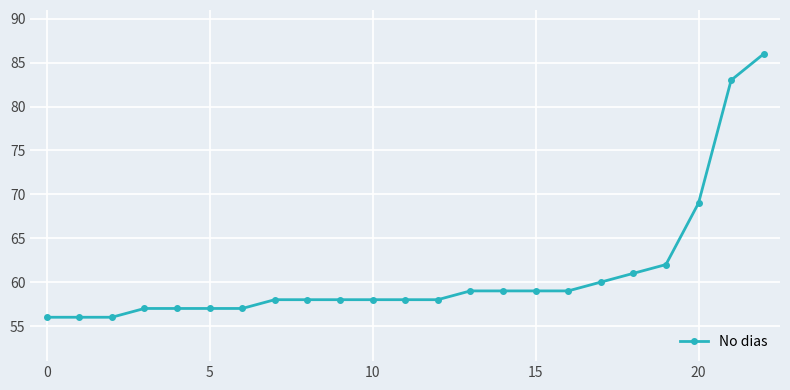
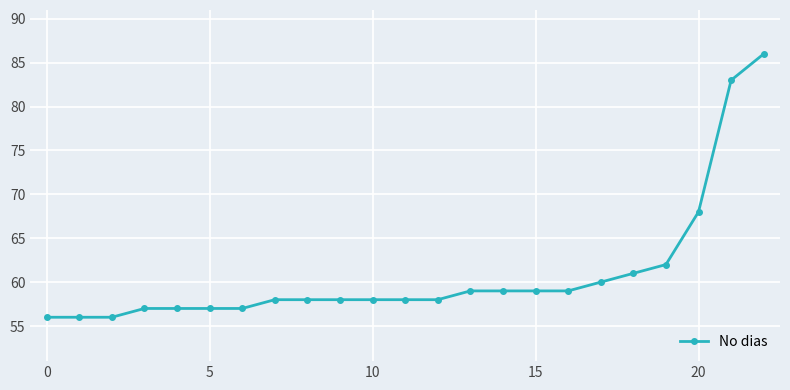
20: 69 -> 68
